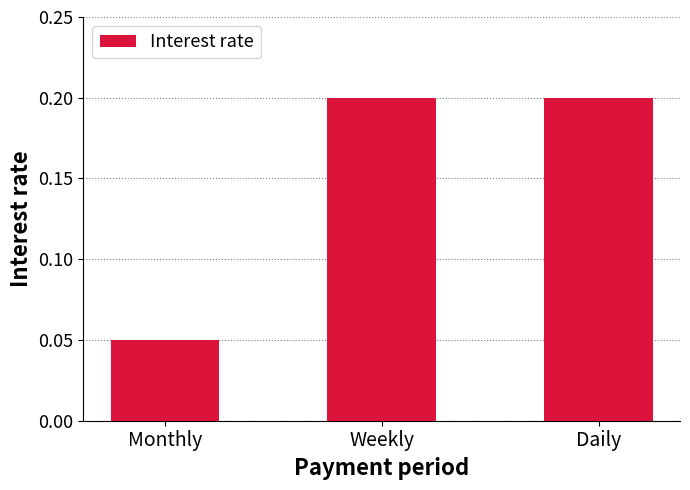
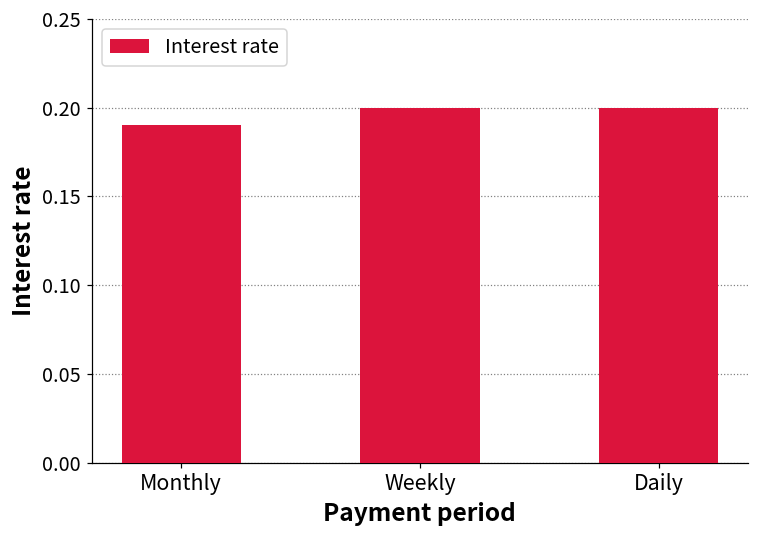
Monthly: 0.05 -> 0.19
